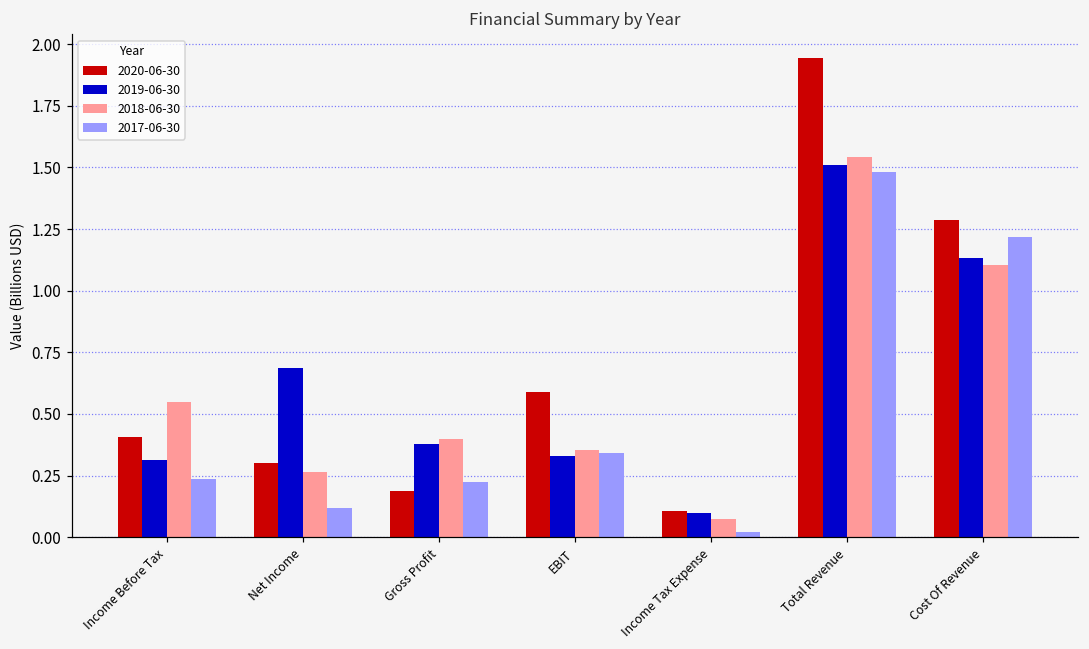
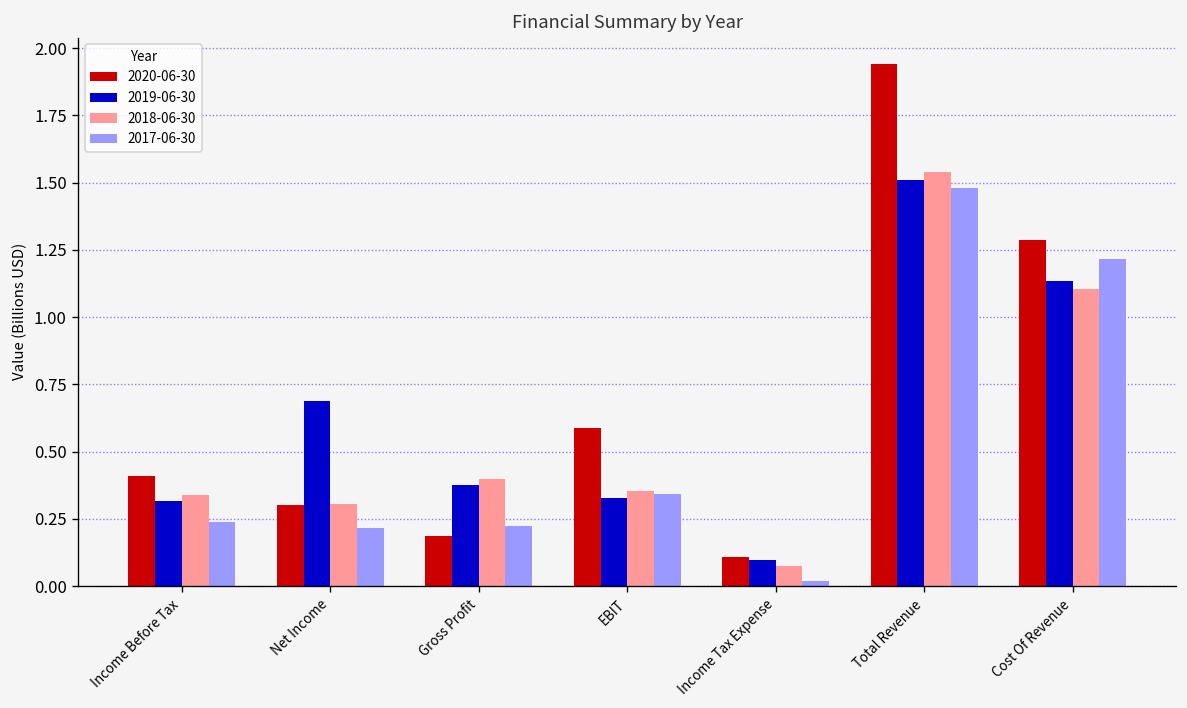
2018-06-30, Income Before Tax: 0.55 -> 0.34
2018-06-30, Net Income: 0.26 -> 0.30
2017-06-30, Net Income: 0.12 -> 0.22
